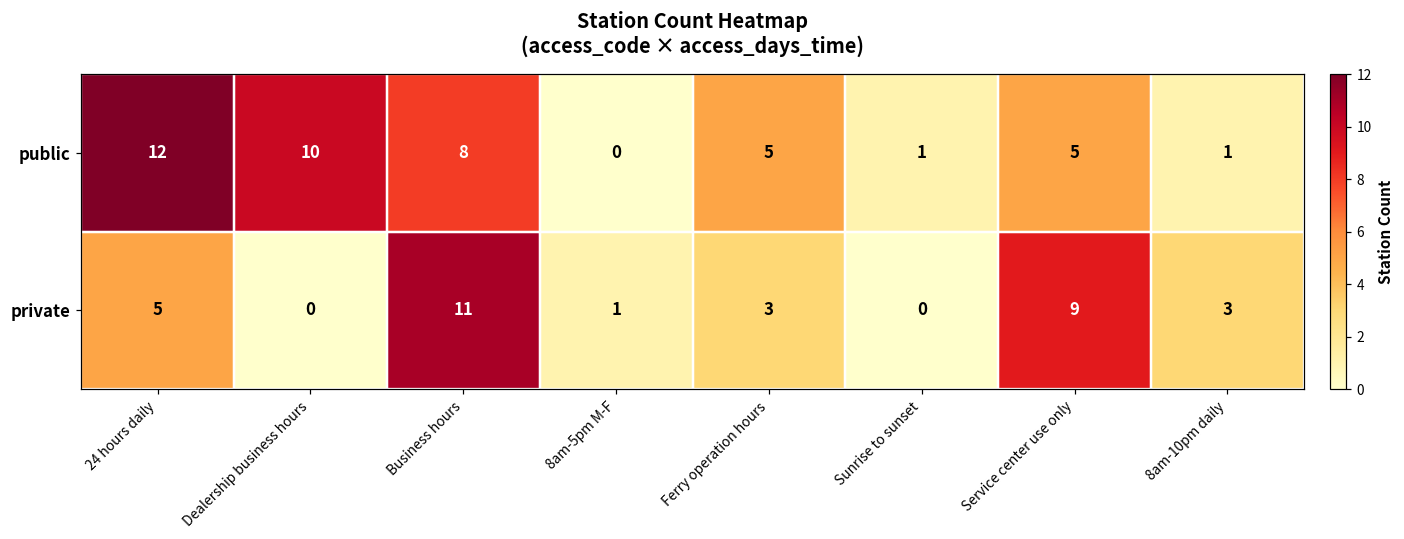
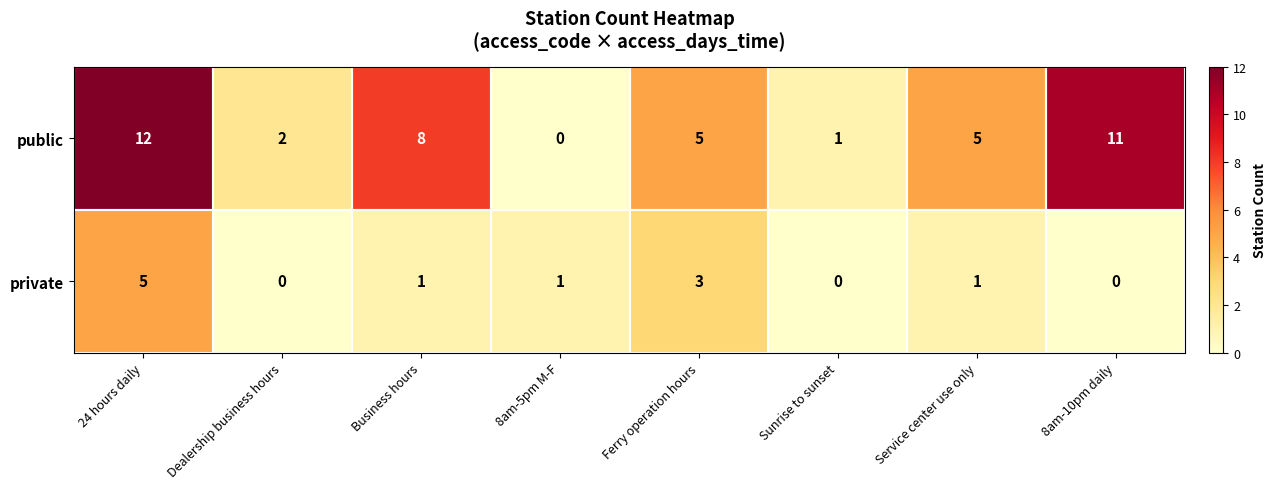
public, Dealership business hours: 10 -> 2
public, 8am-10pm daily: 1 -> 11
private, Business hours: 11 -> 1
private, Service center use only: 9 -> 1
private, 8am-10pm daily: 3 -> 0
